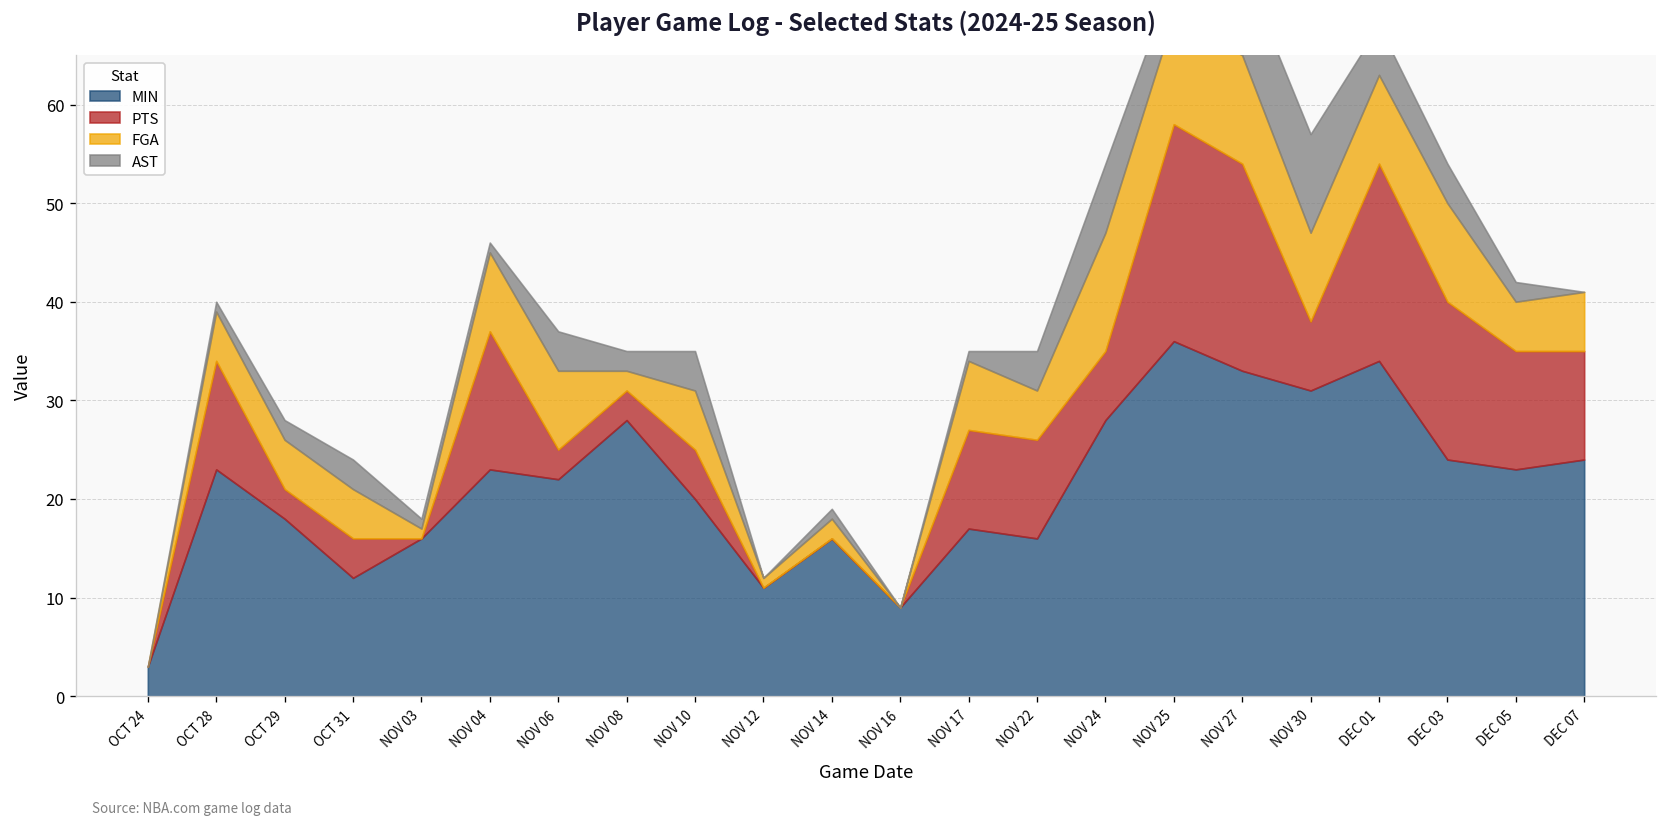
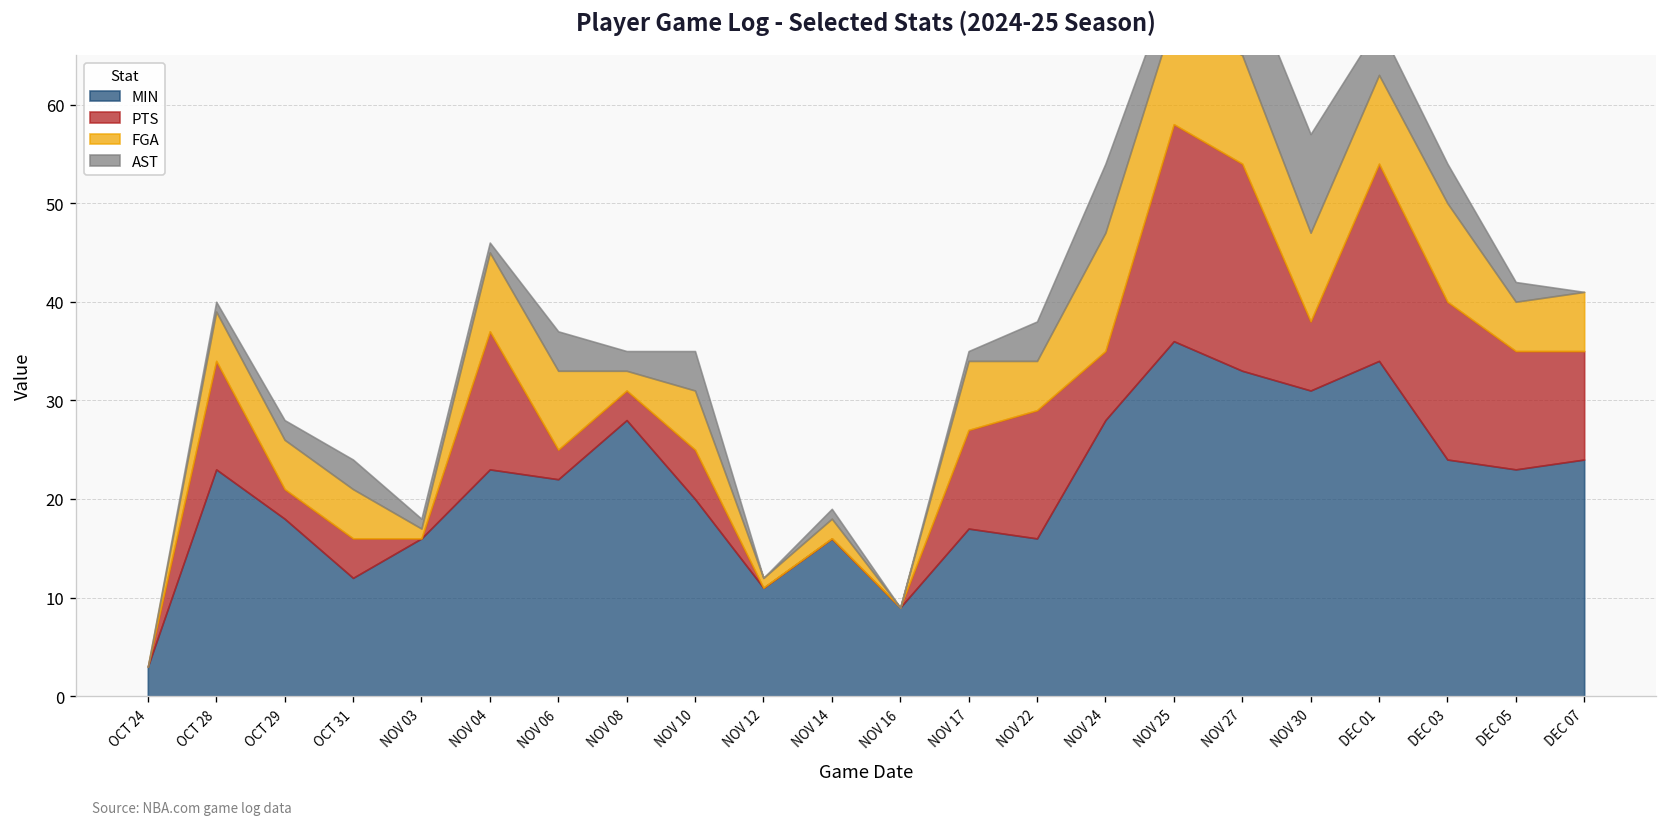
PTS, NOV 22: 10 -> 13
